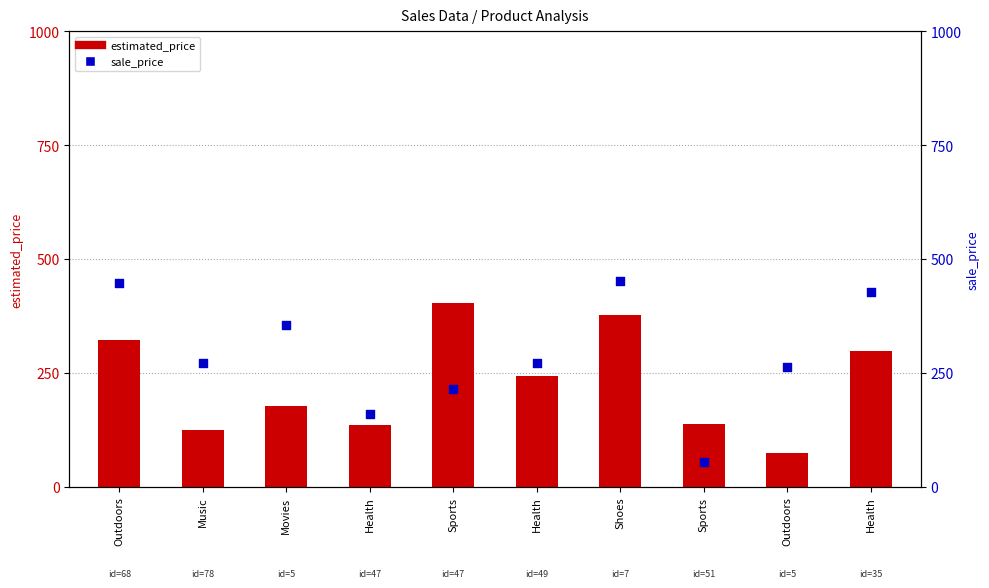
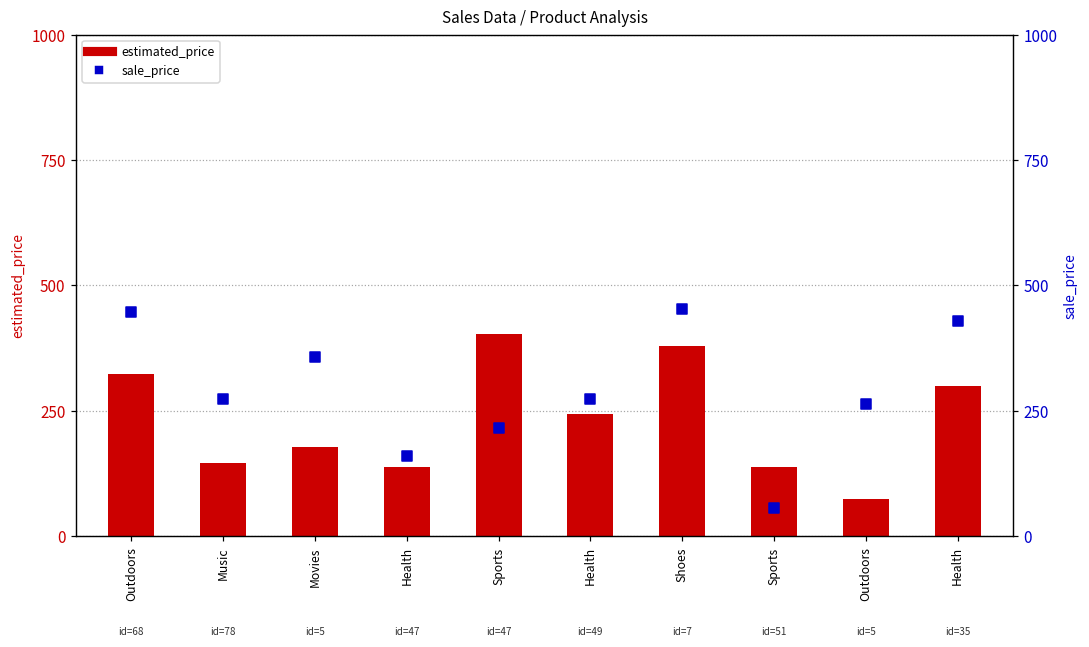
estimated_price, Music: 120 -> 150
